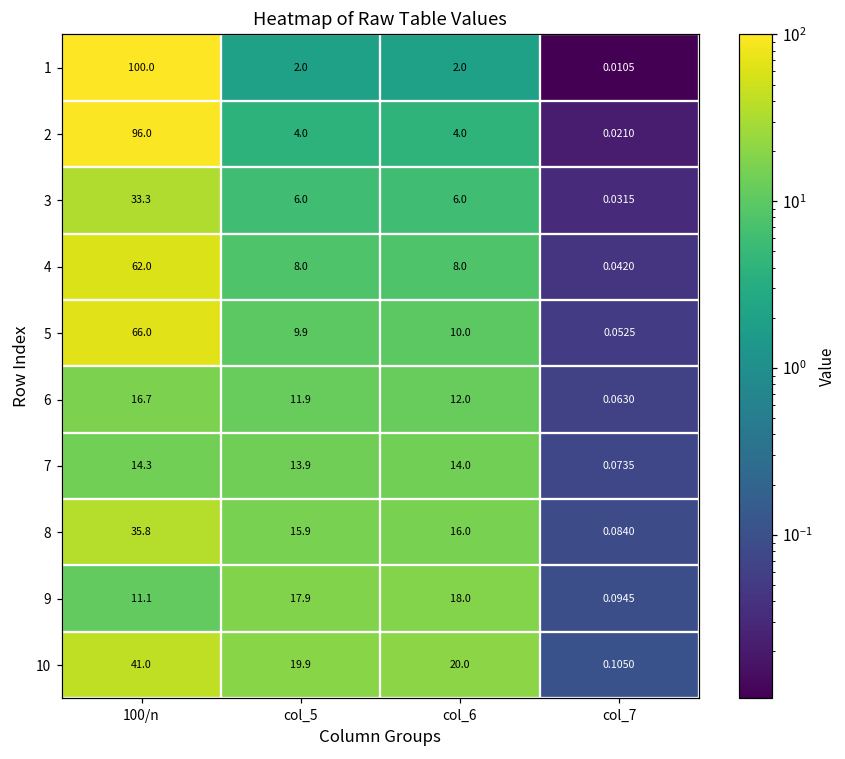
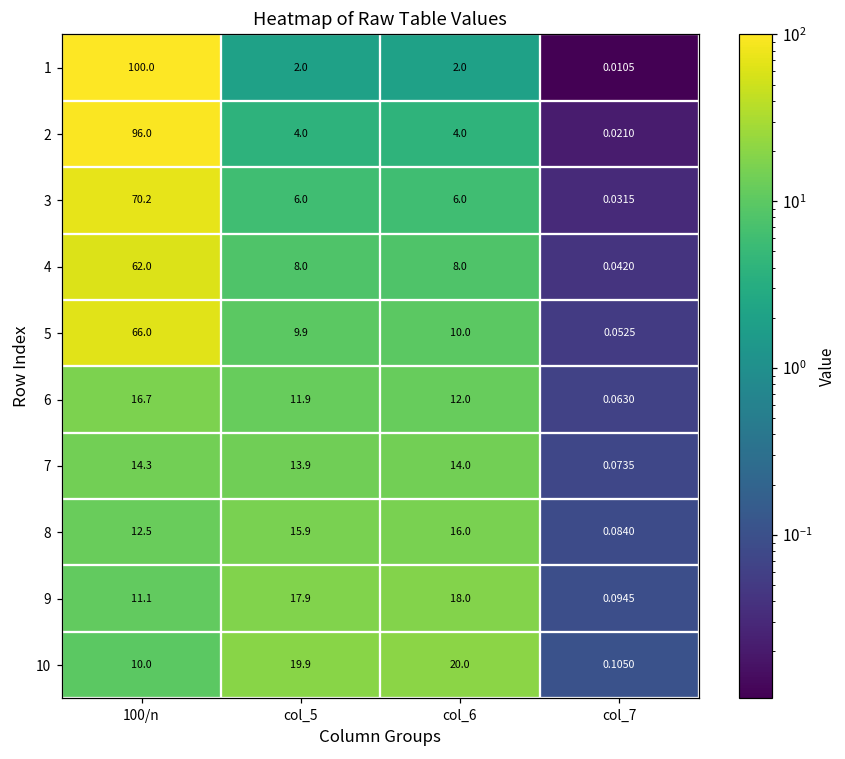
3, 100/n: 33.3 -> 70.2
8, 100/n: 35.8 -> 12.5
10, 100/n: 41.0 -> 10.0
